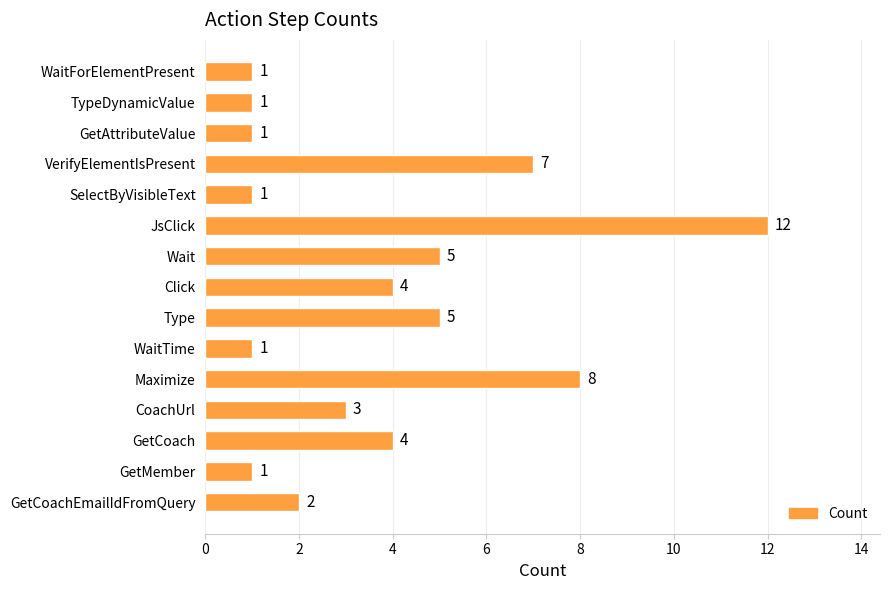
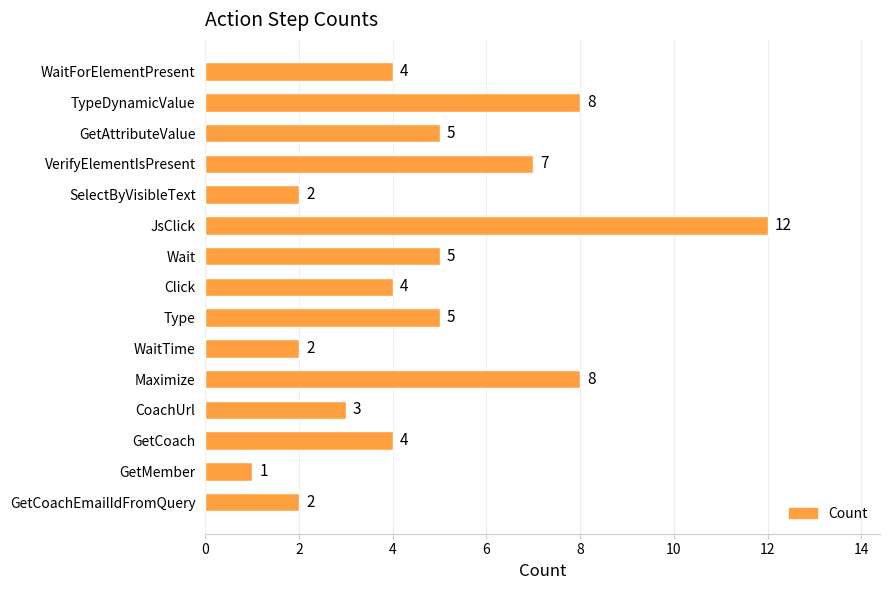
WaitForElementPresent: 1 -> 4
TypeDynamicValue: 1 -> 8
GetAttributeValue: 1 -> 5
SelectByVisibleText: 1 -> 2
WaitTime: 1 -> 2
